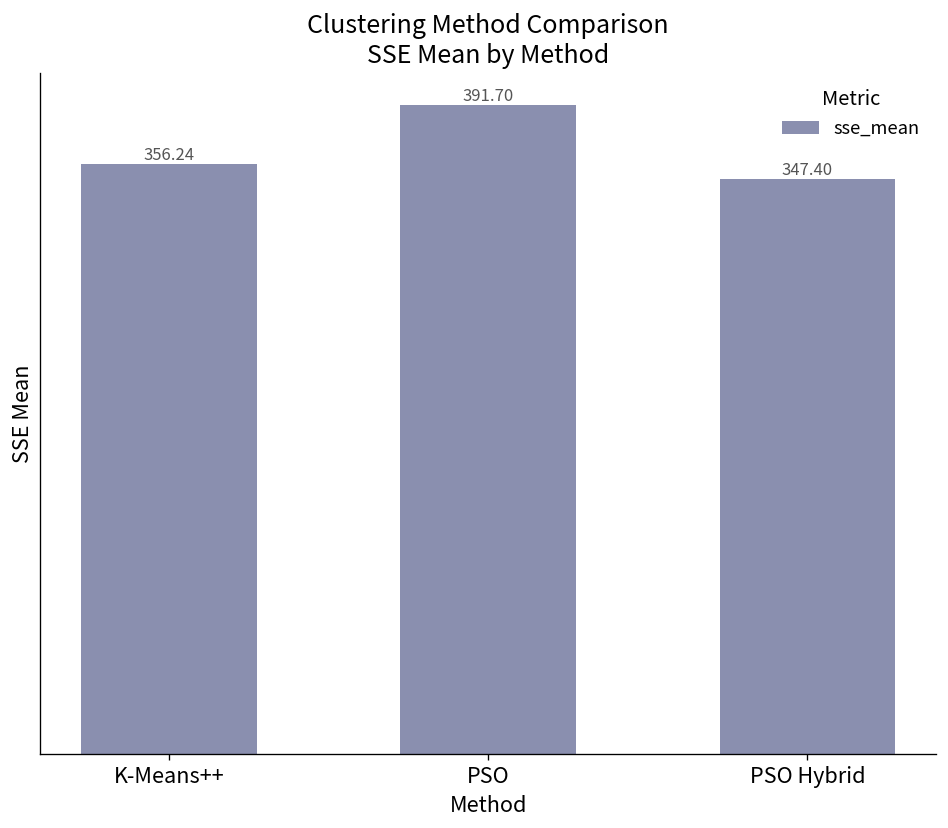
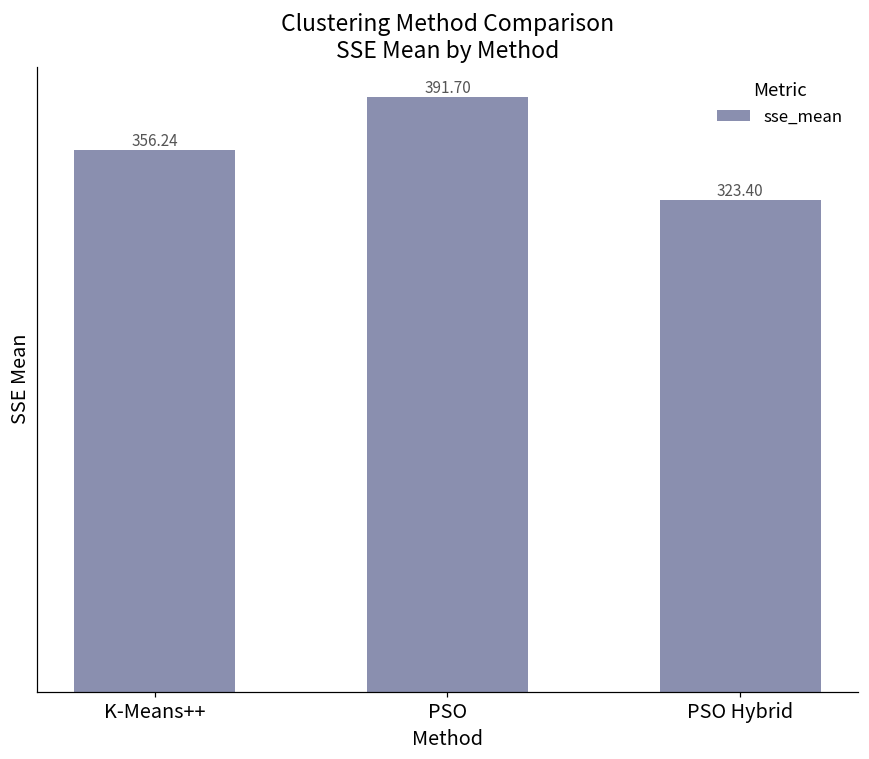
PSO Hybrid: 347.40 -> 323.40
